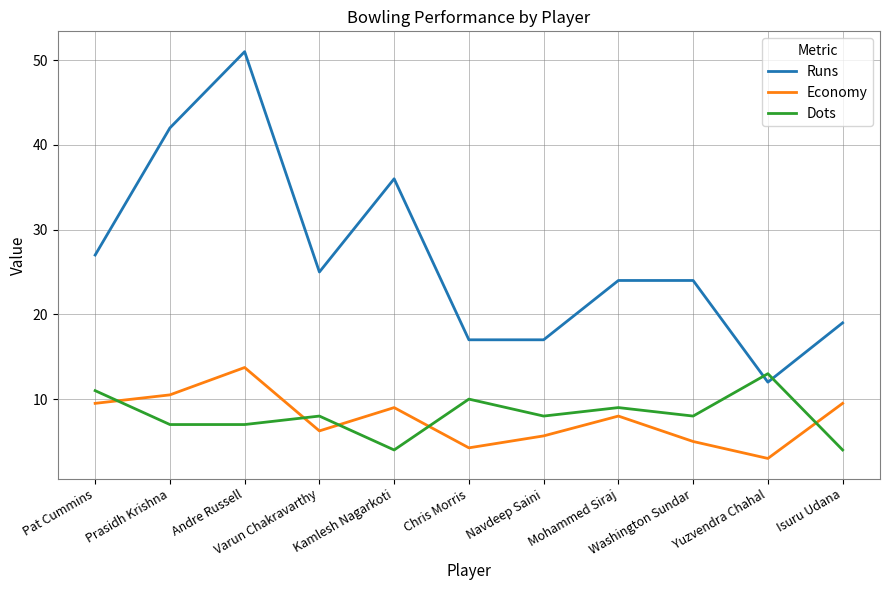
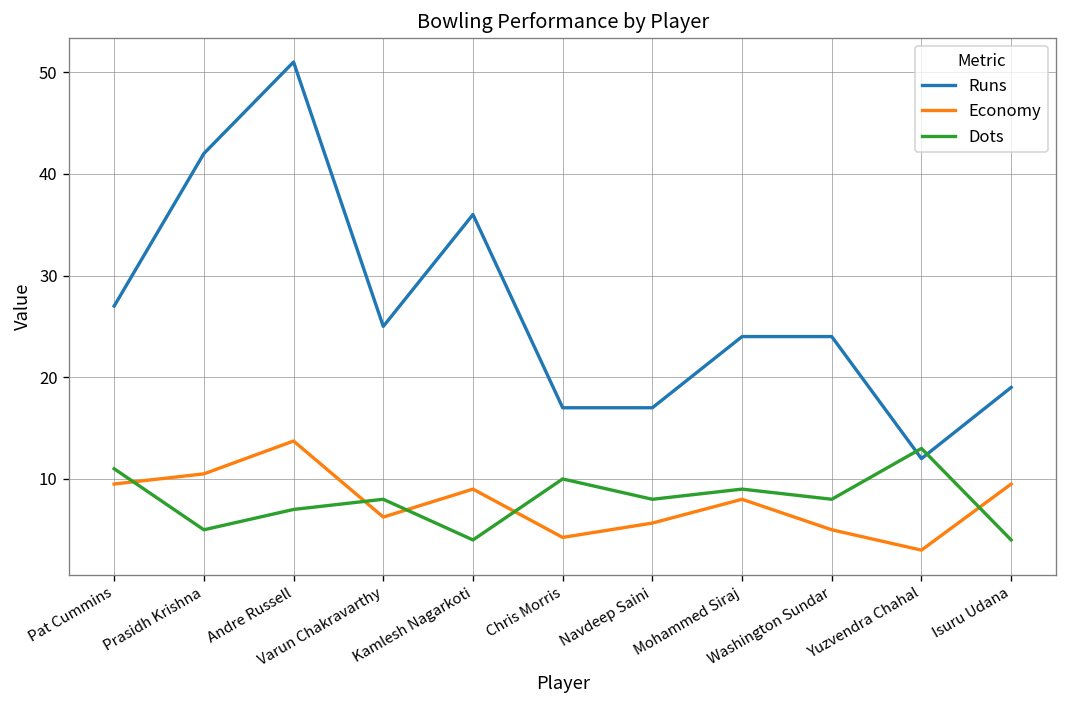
Dots, Prasidh Krishna: 7 -> 5
